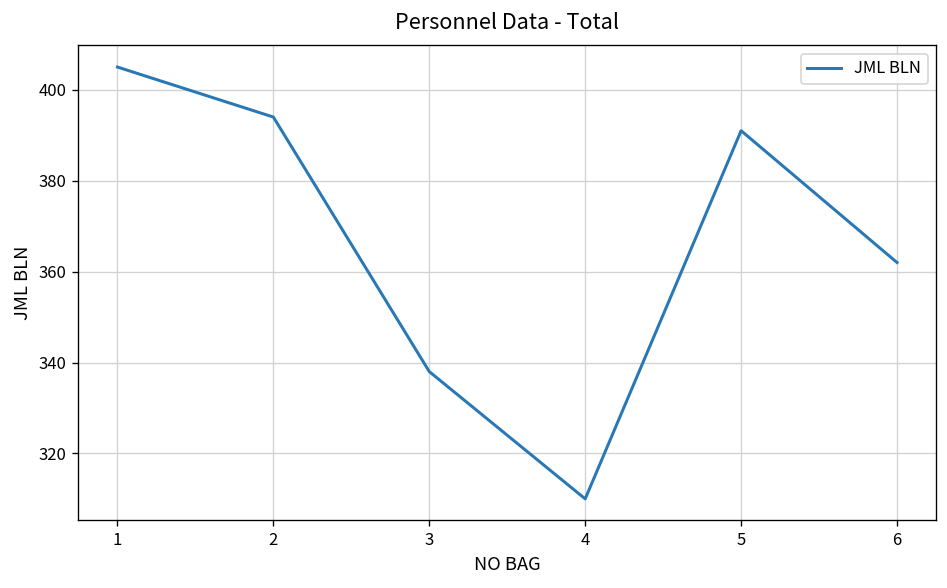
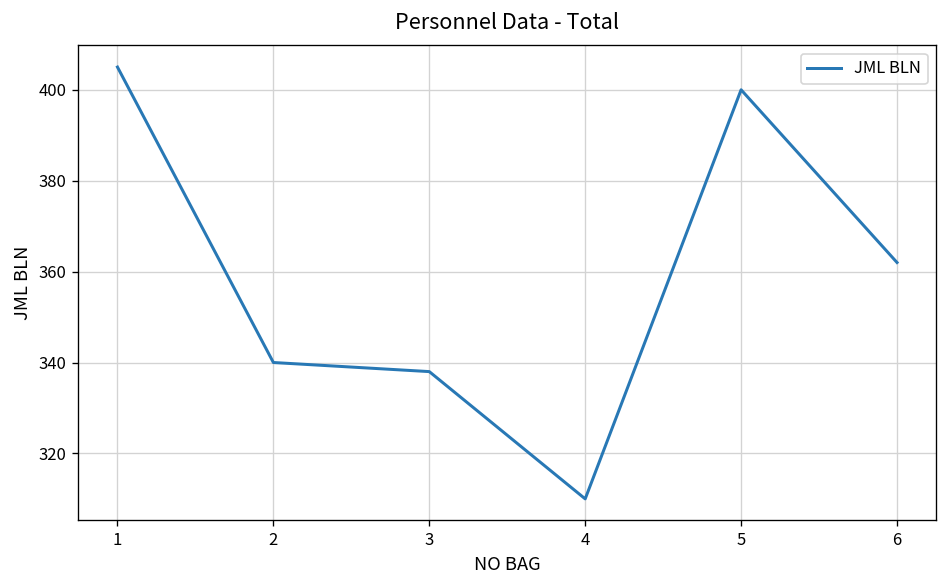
2: 394 -> 340
5: 391 -> 400
